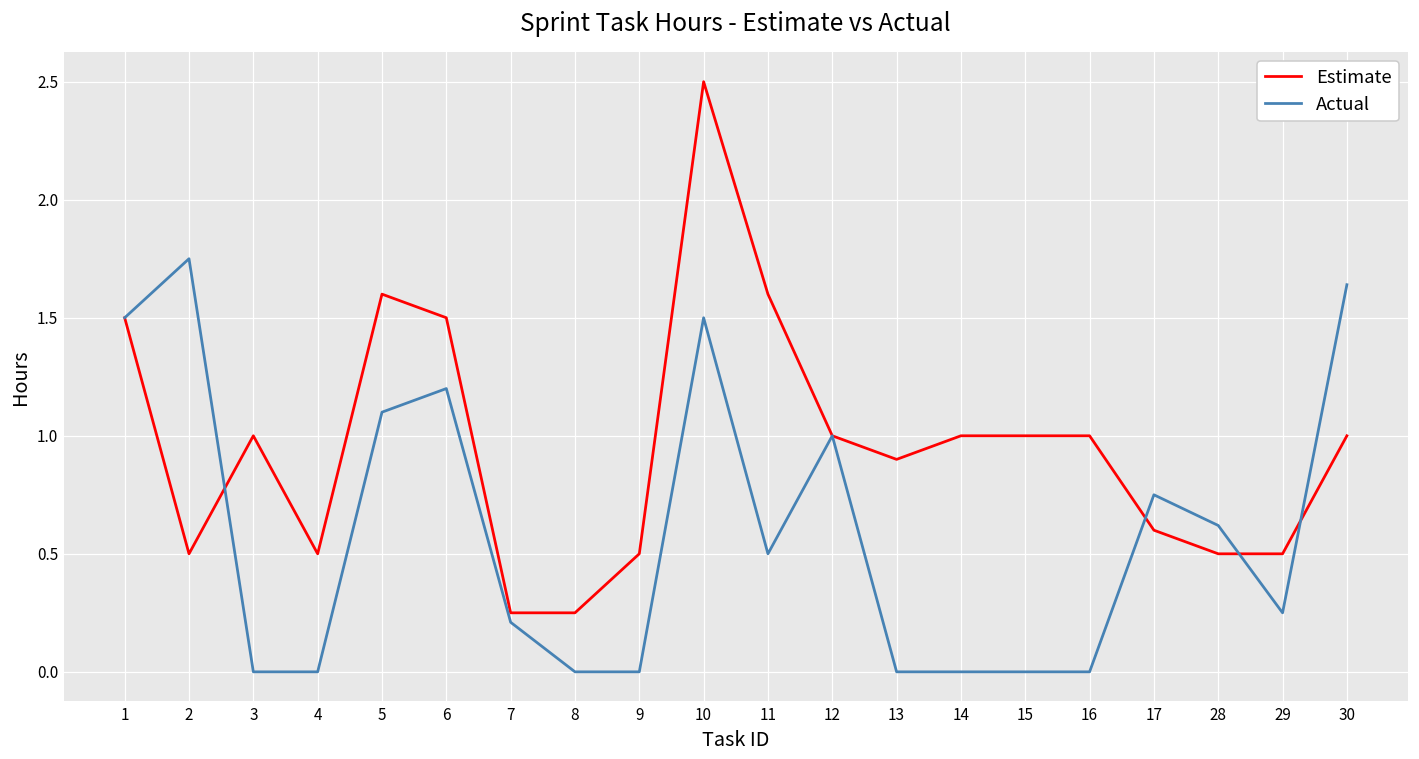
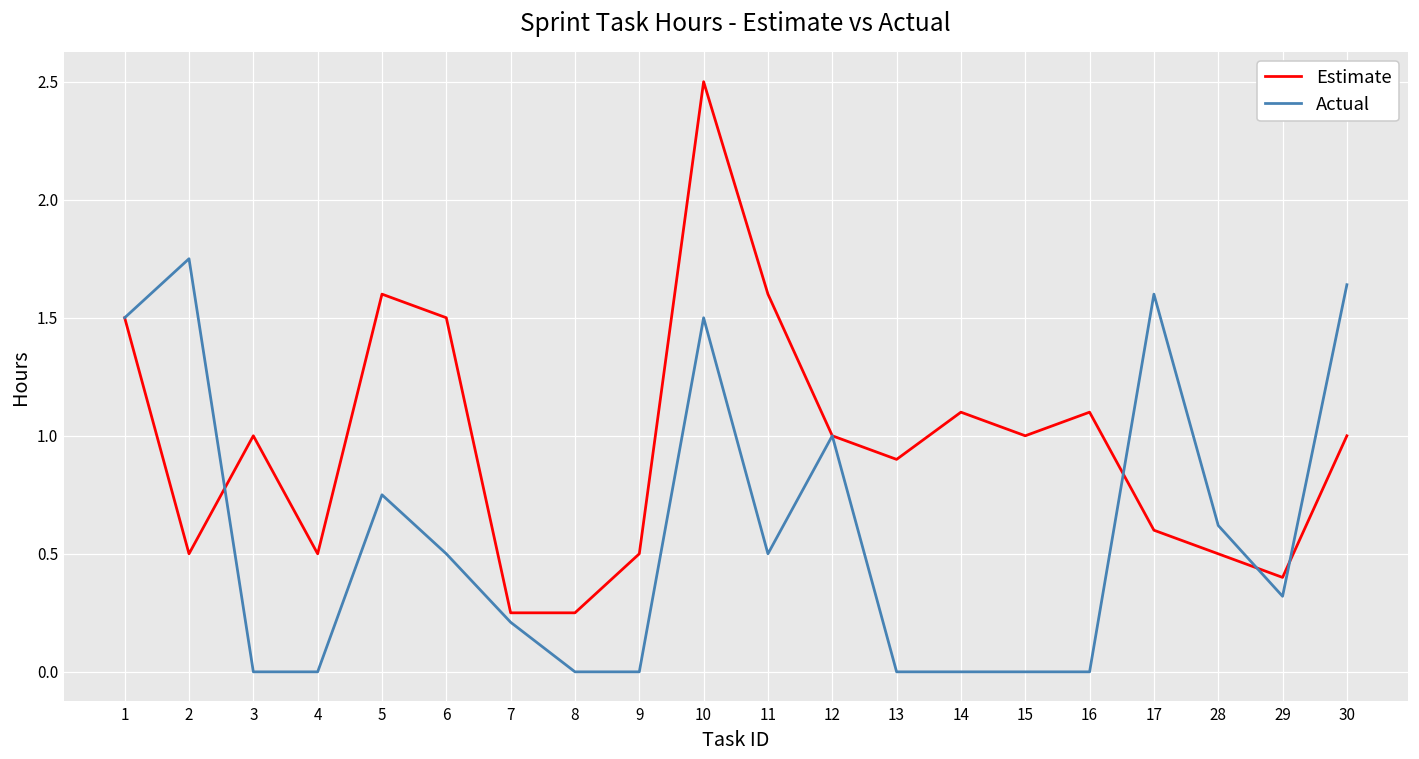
Actual, 5: 1.10 -> 0.75
Actual, 6: 1.2 -> 0.5
Estimate, 14: 1.0 -> 1.1
Estimate, 16: 1.0 -> 1.1
Actual, 17: 0.75 -> 1.60
Estimate, 29: 0.5 -> 0.4
Actual, 29: 0.25 -> 0.32
